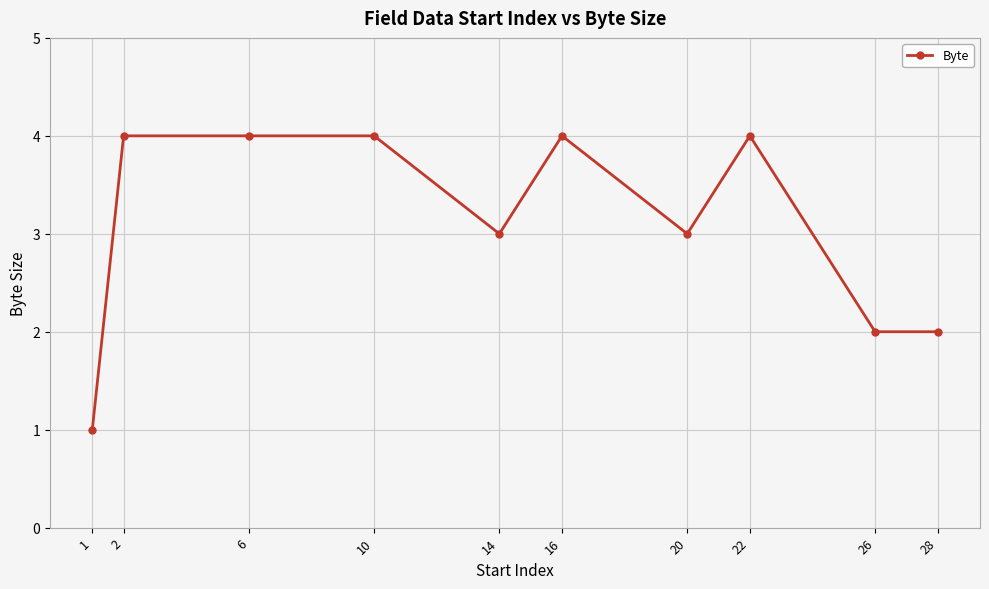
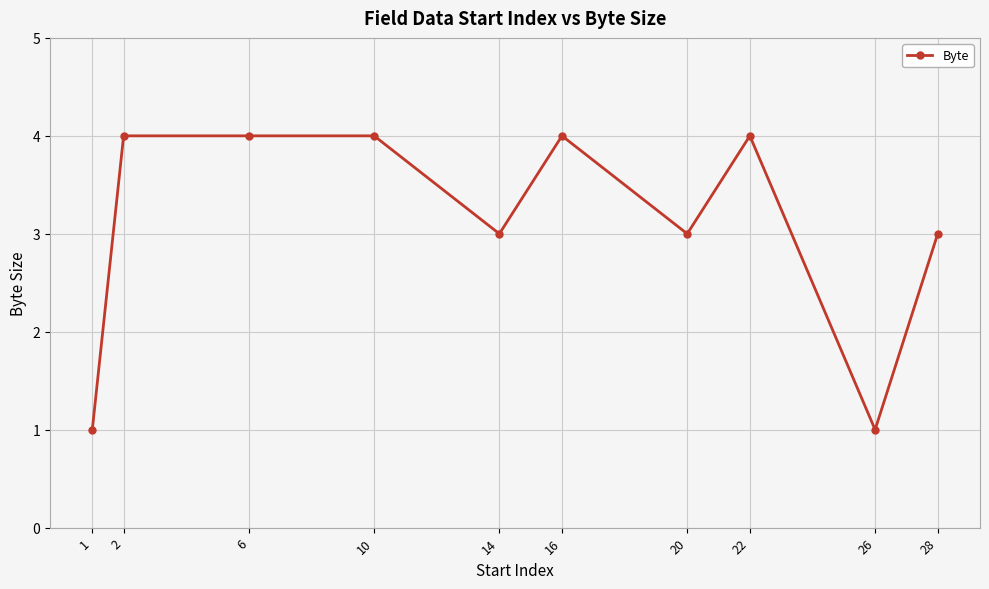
26: 2 -> 1
28: 2 -> 3
